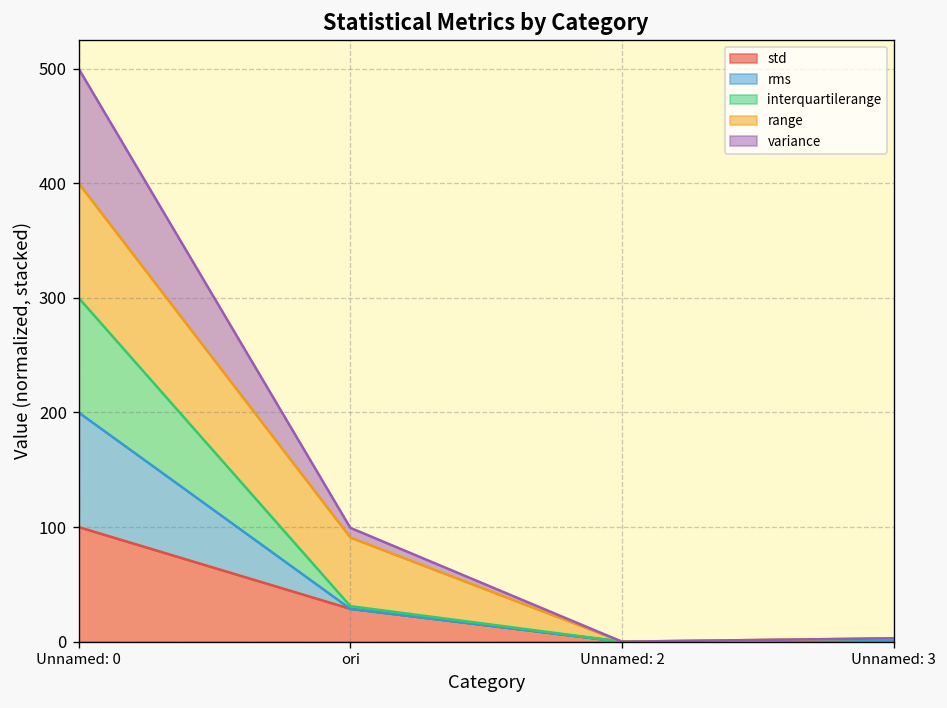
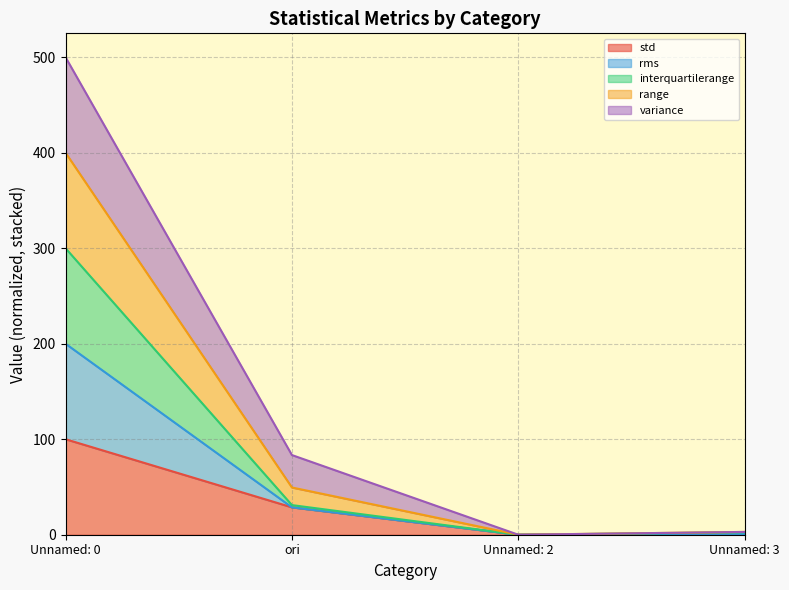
range, ori: 60 -> 20
variance, ori: 10 -> 30
